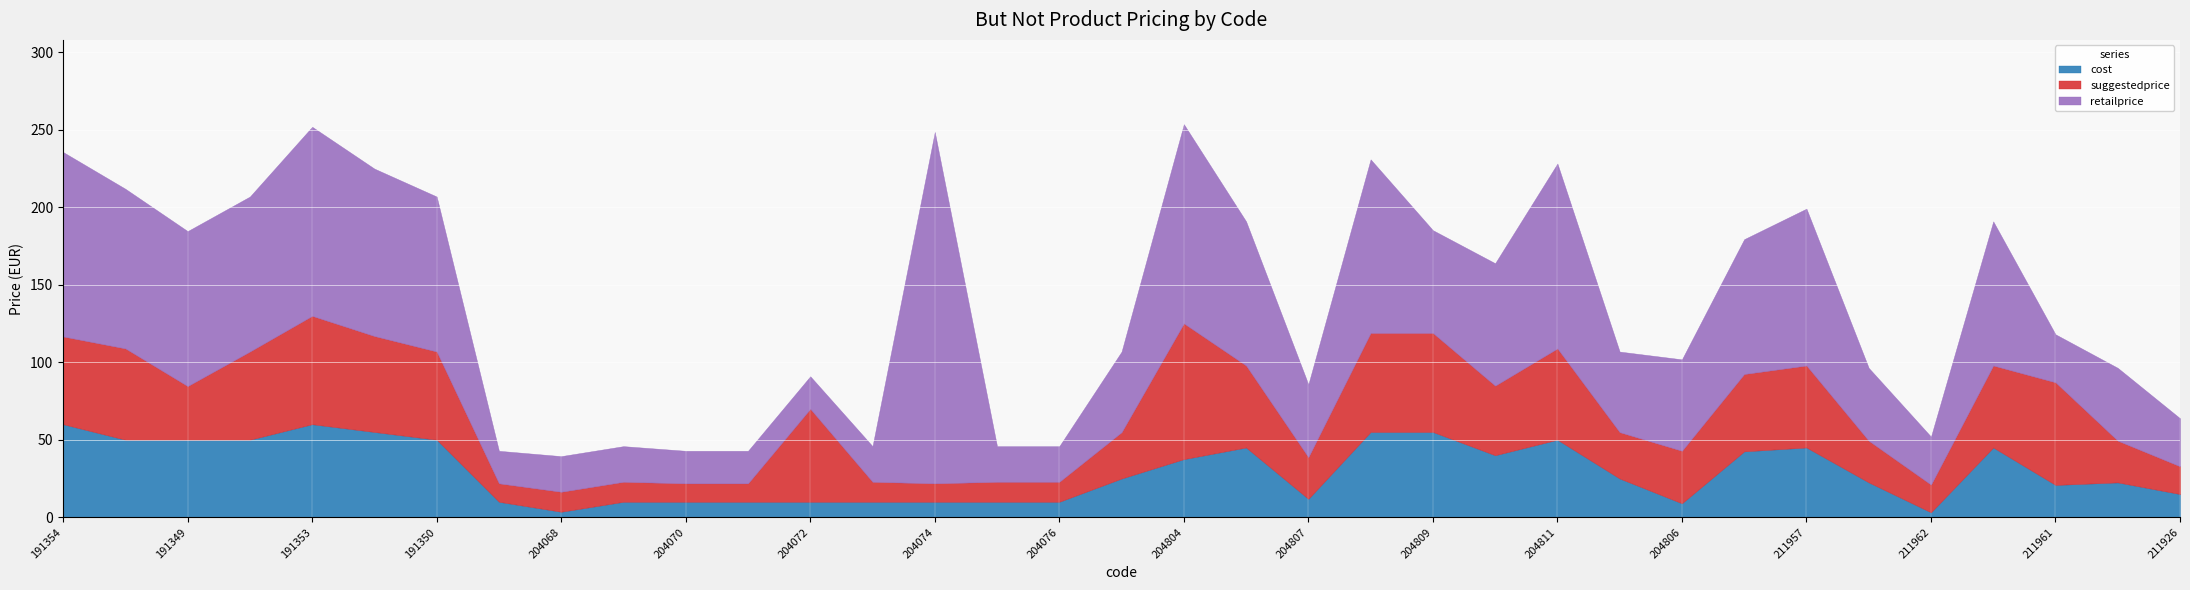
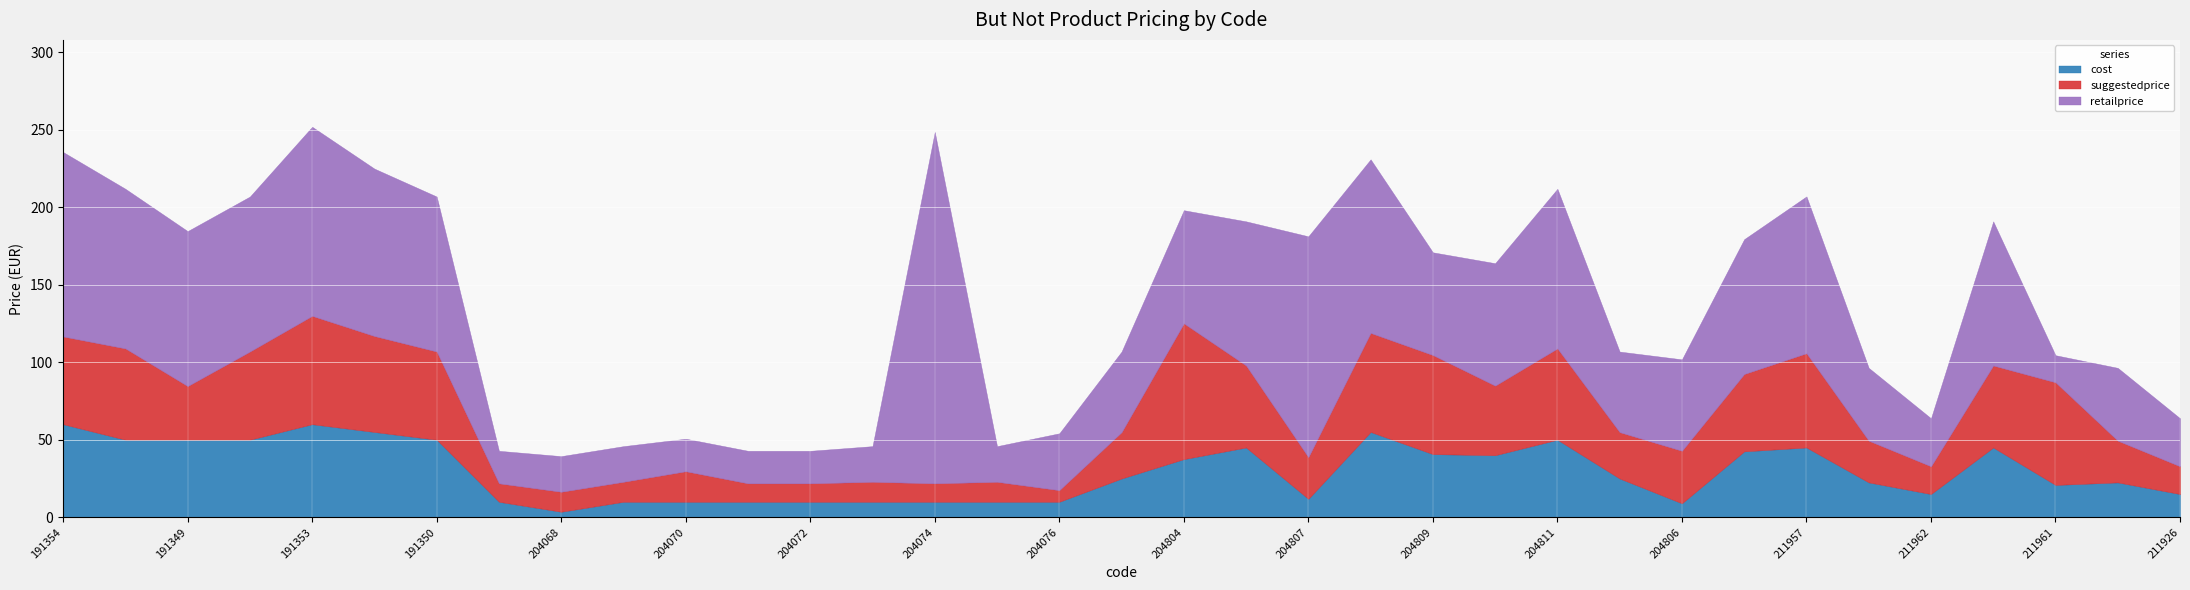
suggestedprice, 204070: 12 -> 20
suggestedprice, 204072: 60 -> 12
suggestedprice, 204076: 13 -> 7
retailprice, 204076: 23 -> 37
retailprice, 204804: 129 -> 73
retailprice, 204807: 47 -> 143
cost, 204809: 55 -> 41
retailprice, 204811: 119 -> 103
suggestedprice, 211957: 53 -> 61
cost, 211962: 3 -> 15
retailprice, 211961: 31 -> 18
